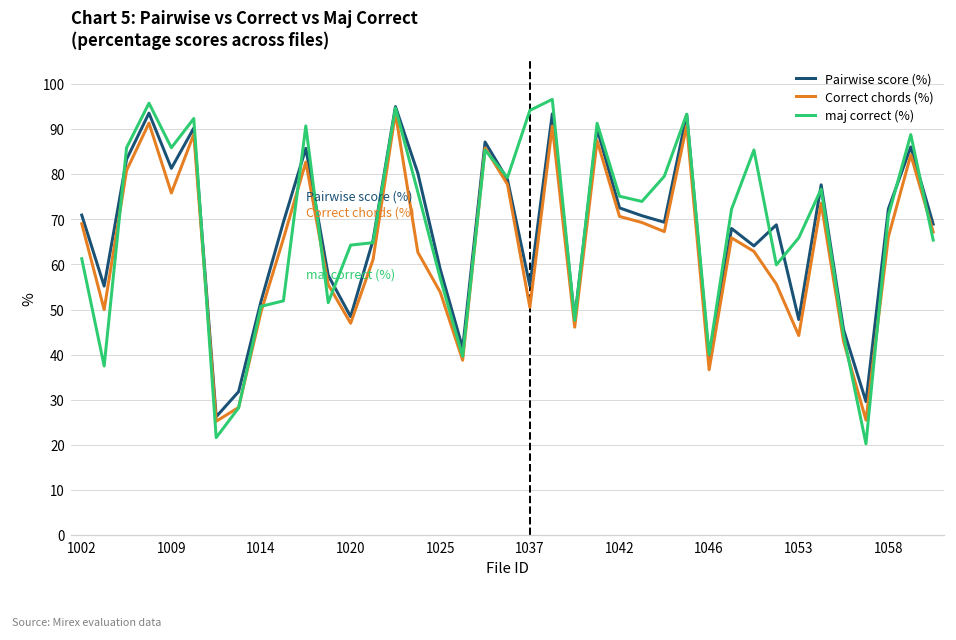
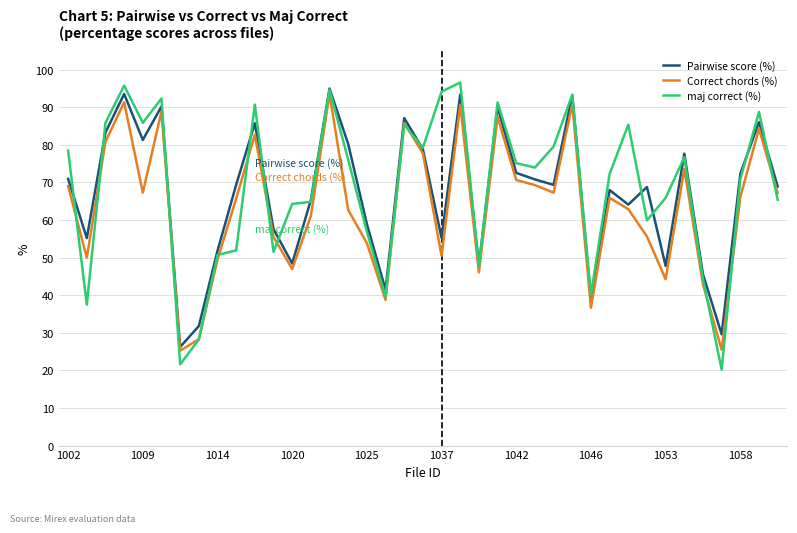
maj correct (%), 1002: 61 -> 78
Correct chords (%), 1009: 76 -> 67
